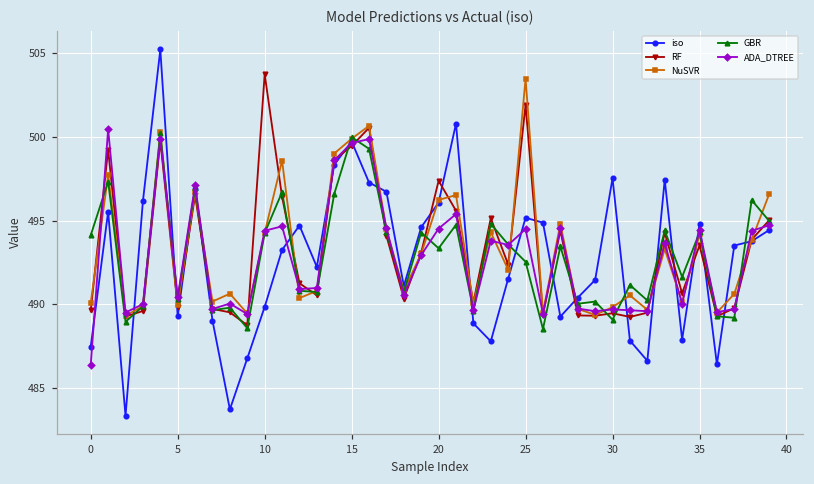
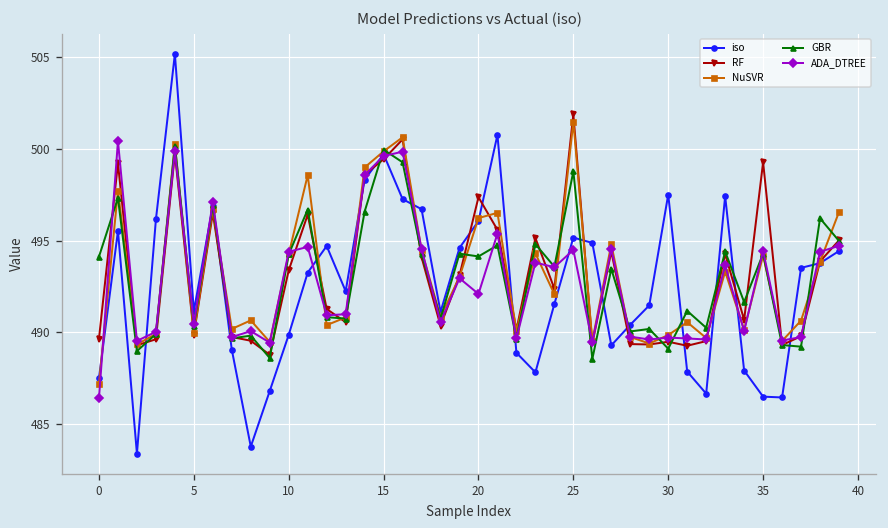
NuSVR, 0: 490.1 -> 487.2
iso, 5: 489.3 -> 491.2
RF, 10: 503.7 -> 493.4
GBR, 20: 493.3 -> 494.1
ADA_DTREE, 20: 494.5 -> 492.1
NuSVR, 25: 503.5 -> 501.5
GBR, 25: 492.5 -> 498.8
iso, 35: 494.8 -> 486.5
RF, 35: 493.5 -> 499.3
